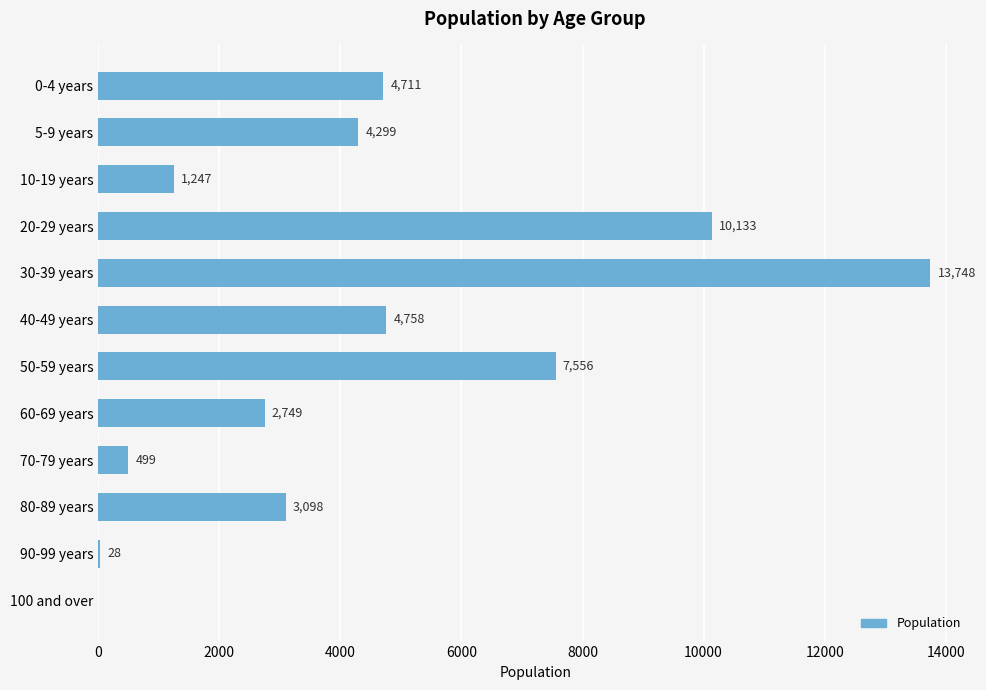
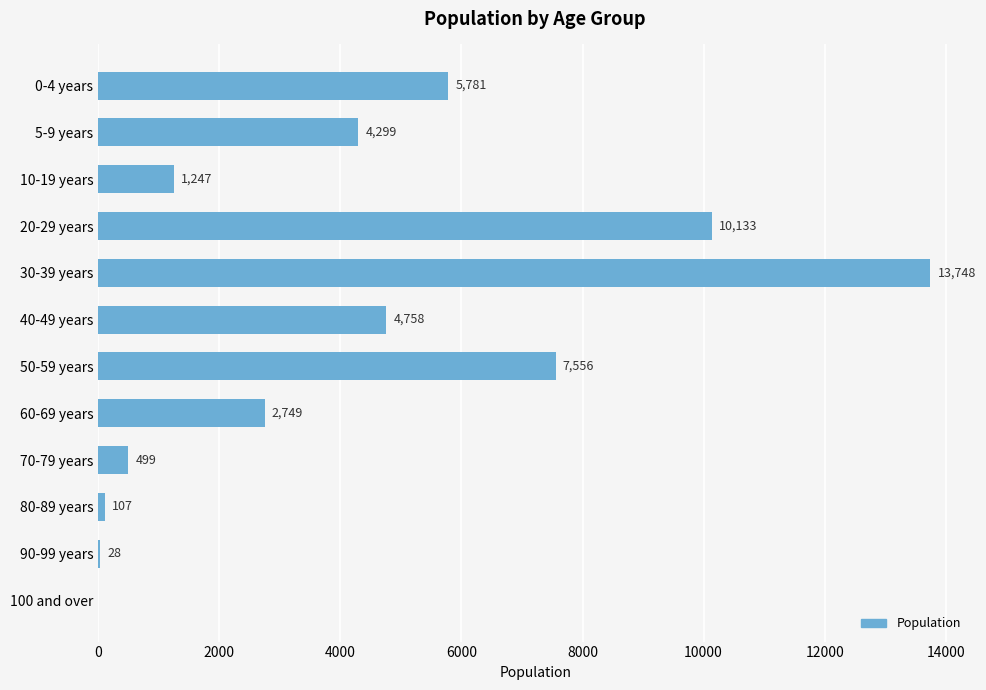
0-4 years: 4,711 -> 5,781
80-89 years: 3,098 -> 107
